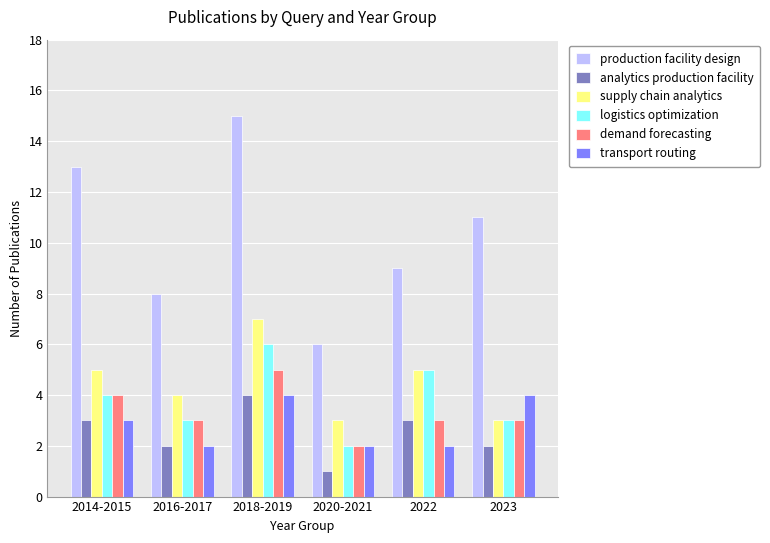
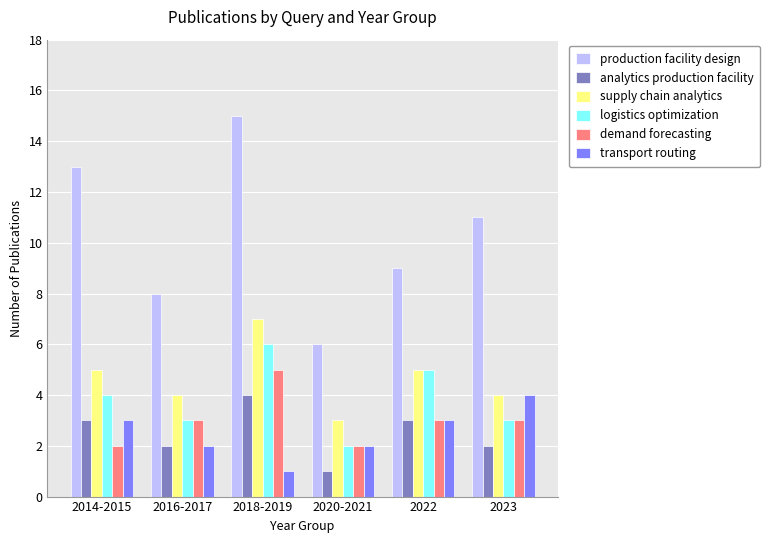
demand forecasting, 2014-2015: 4 -> 2
transport routing, 2018-2019: 4 -> 1
transport routing, 2022: 2 -> 3
supply chain analytics, 2023: 3 -> 4
